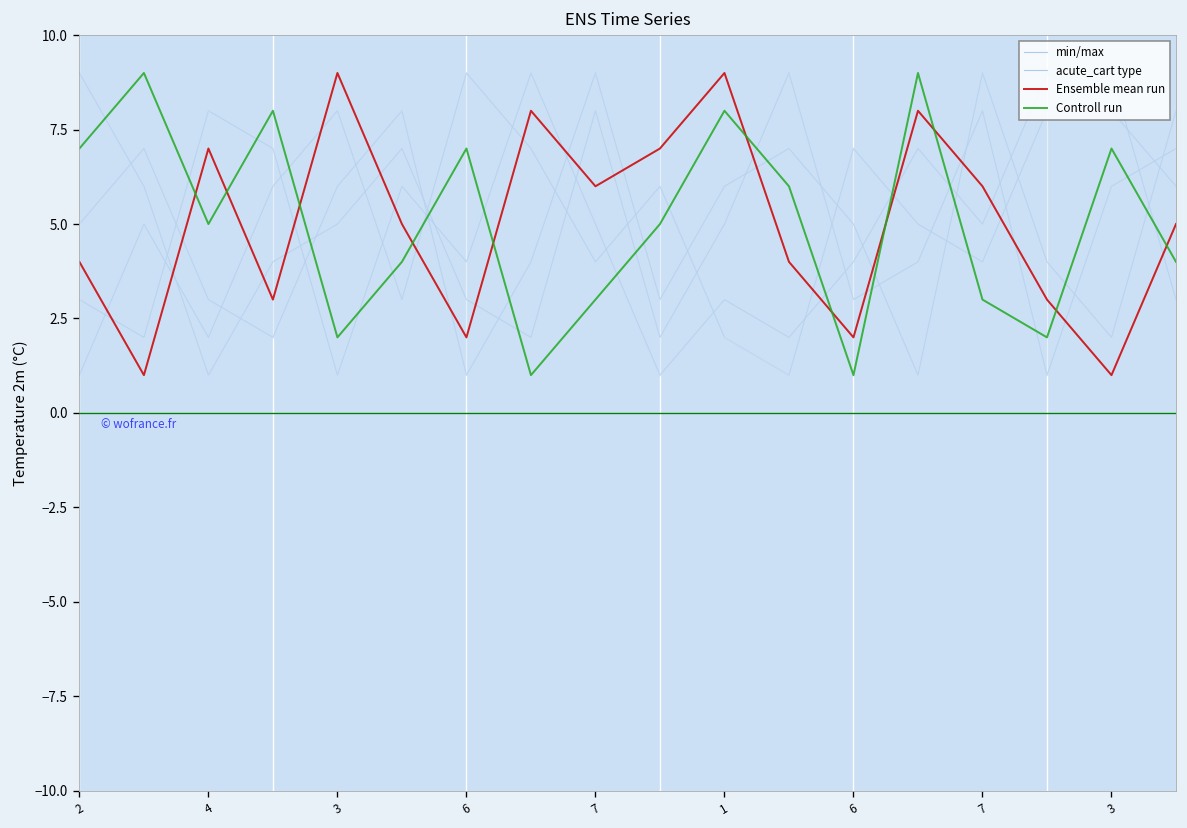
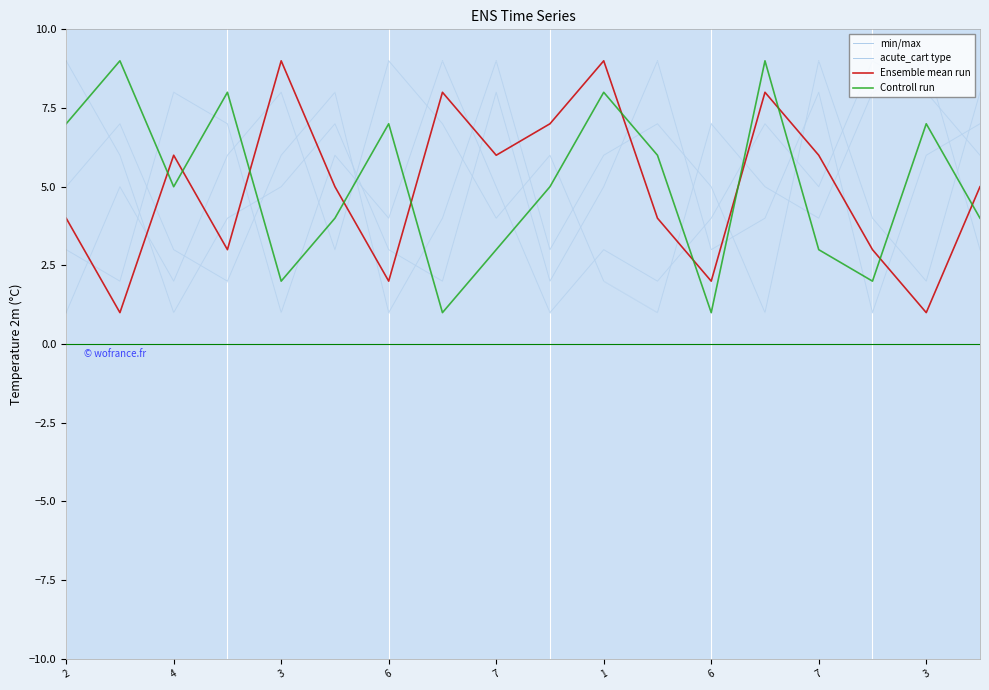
Ensemble mean run, 4: 7 -> 6
